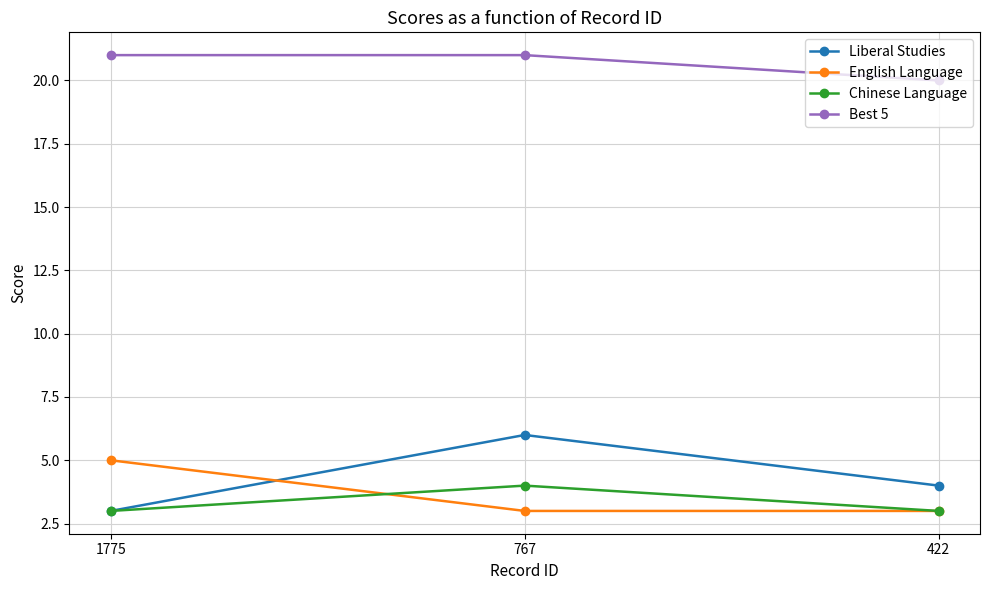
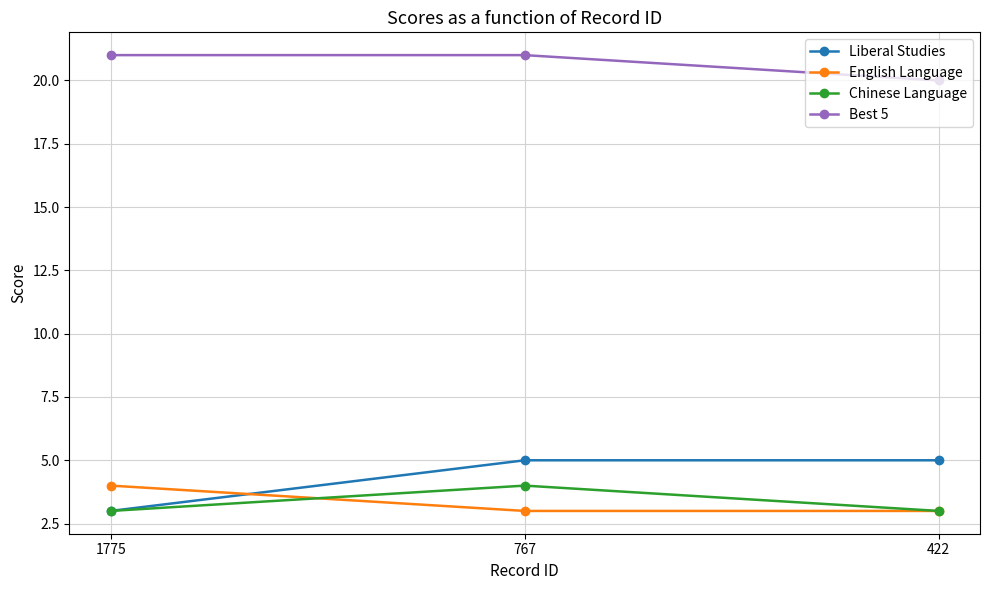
English Language, 1775: 5 -> 4
Liberal Studies, 767: 6 -> 5
Liberal Studies, 422: 4 -> 5
